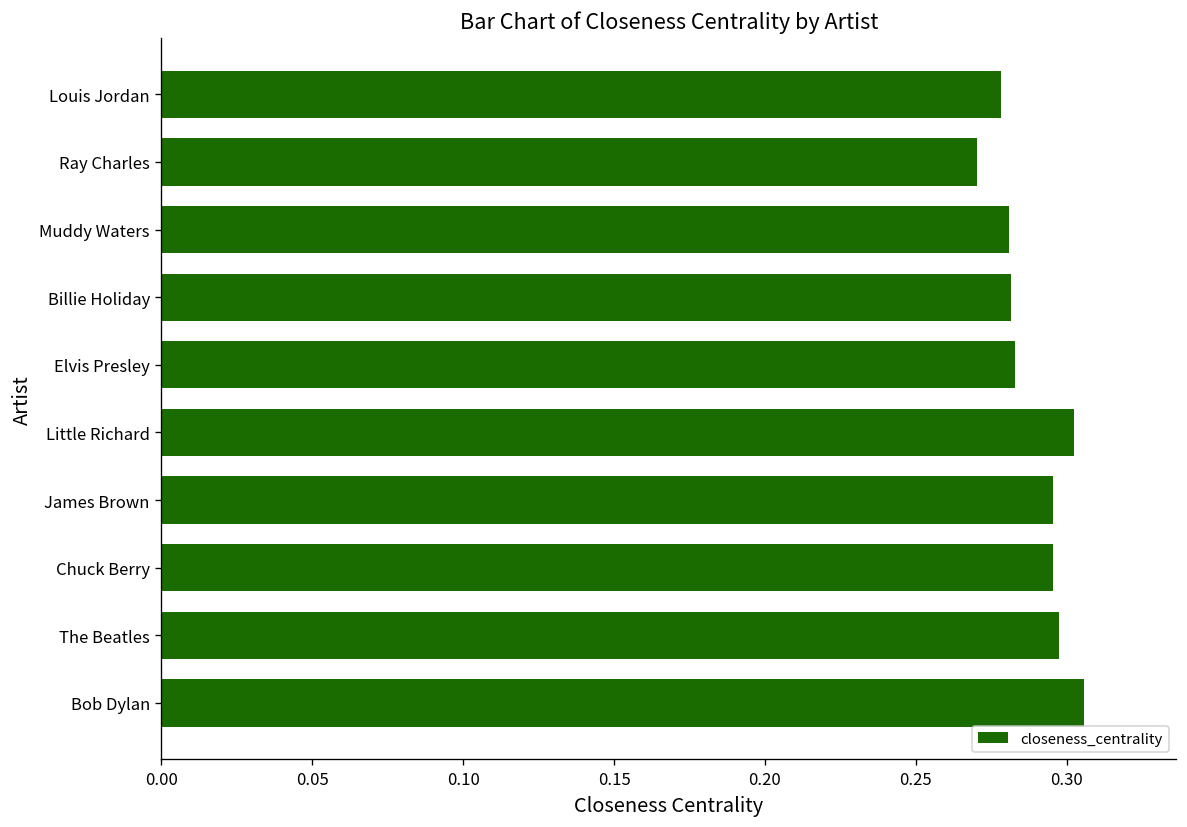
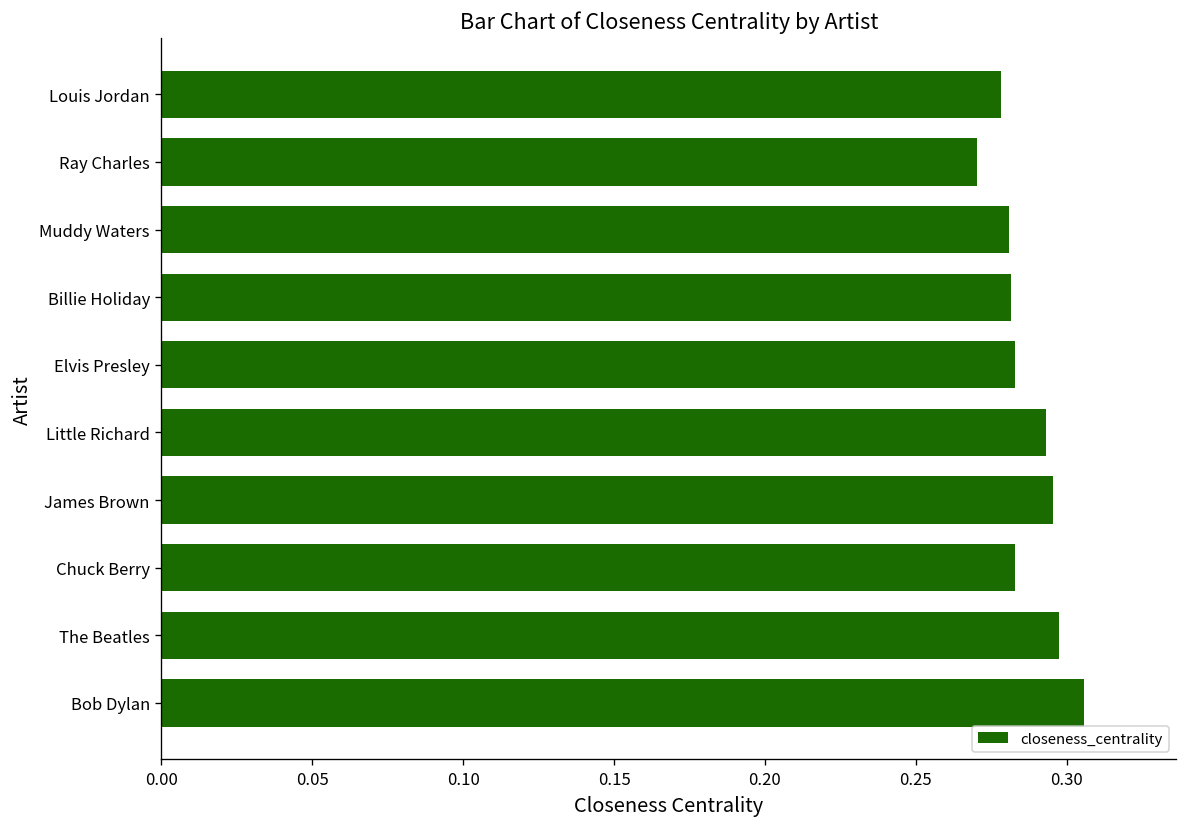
Little Richard: 0.303 -> 0.293
Chuck Berry: 0.295 -> 0.283
